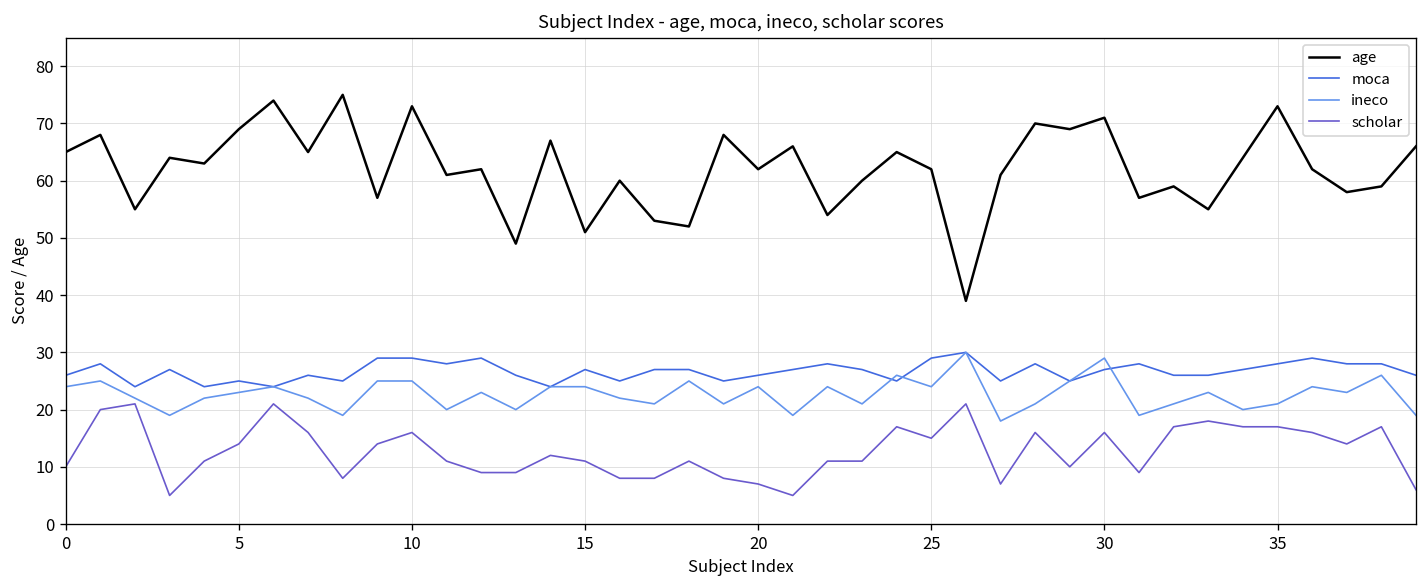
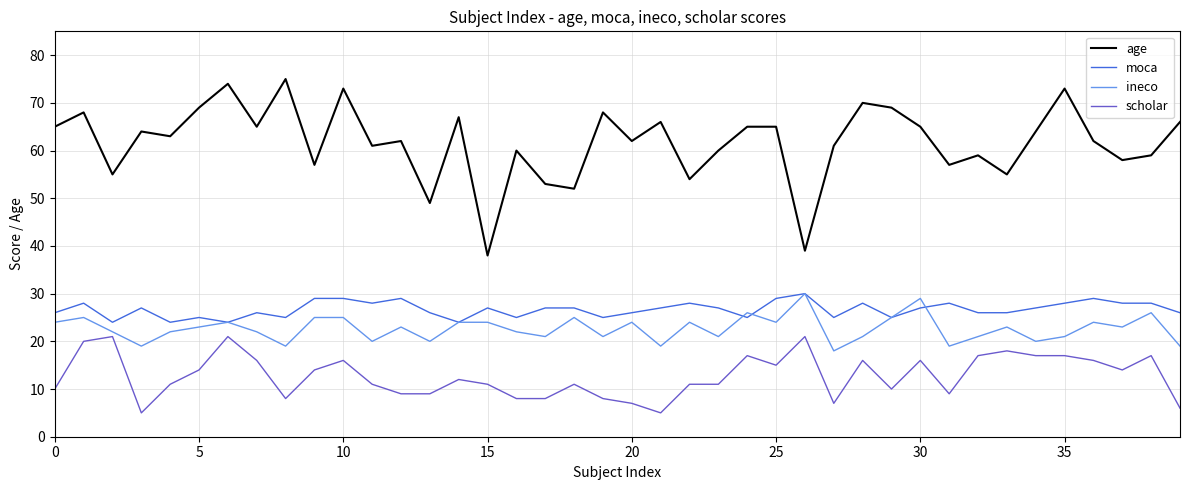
age, 15: 51 -> 38
age, 25: 62 -> 65
age, 30: 71 -> 65
